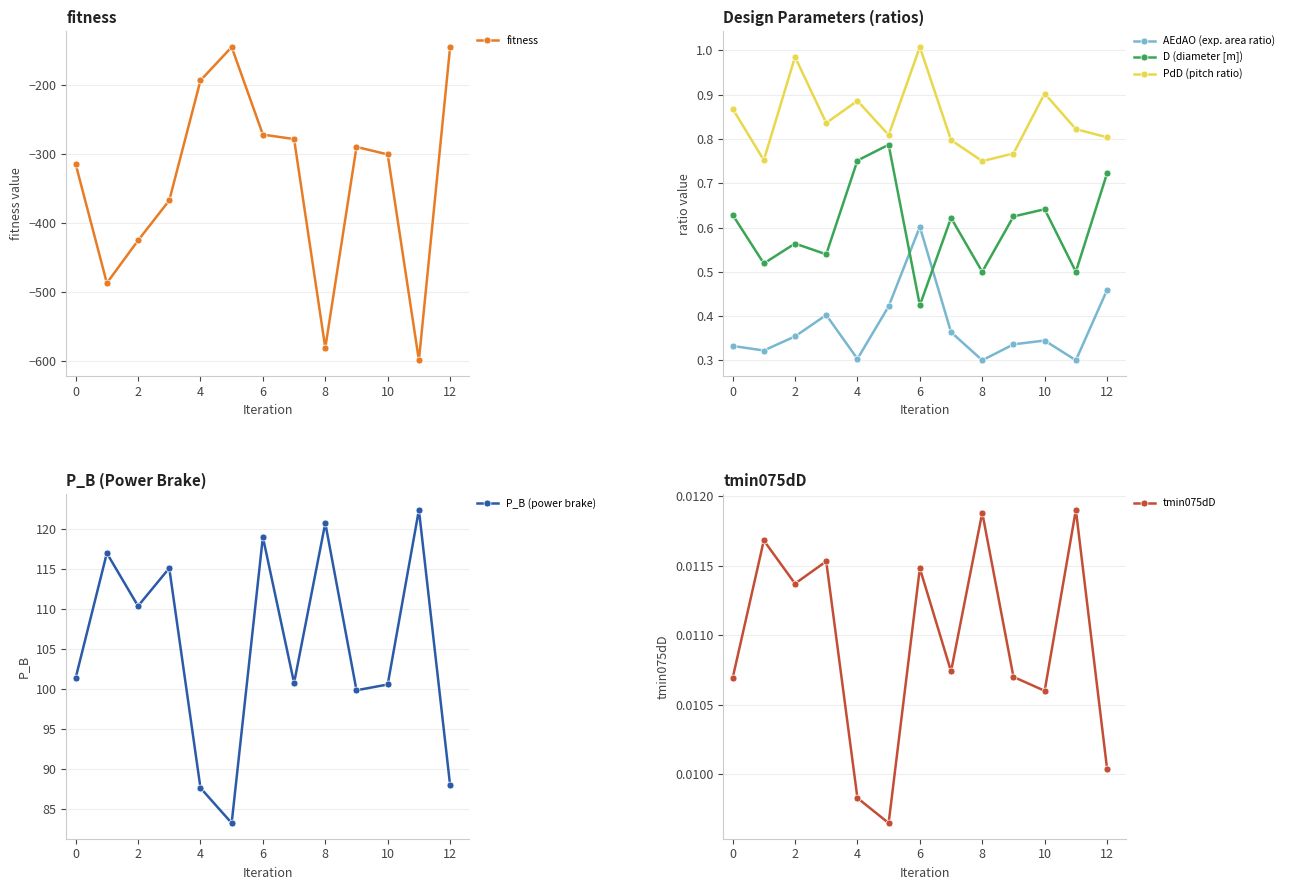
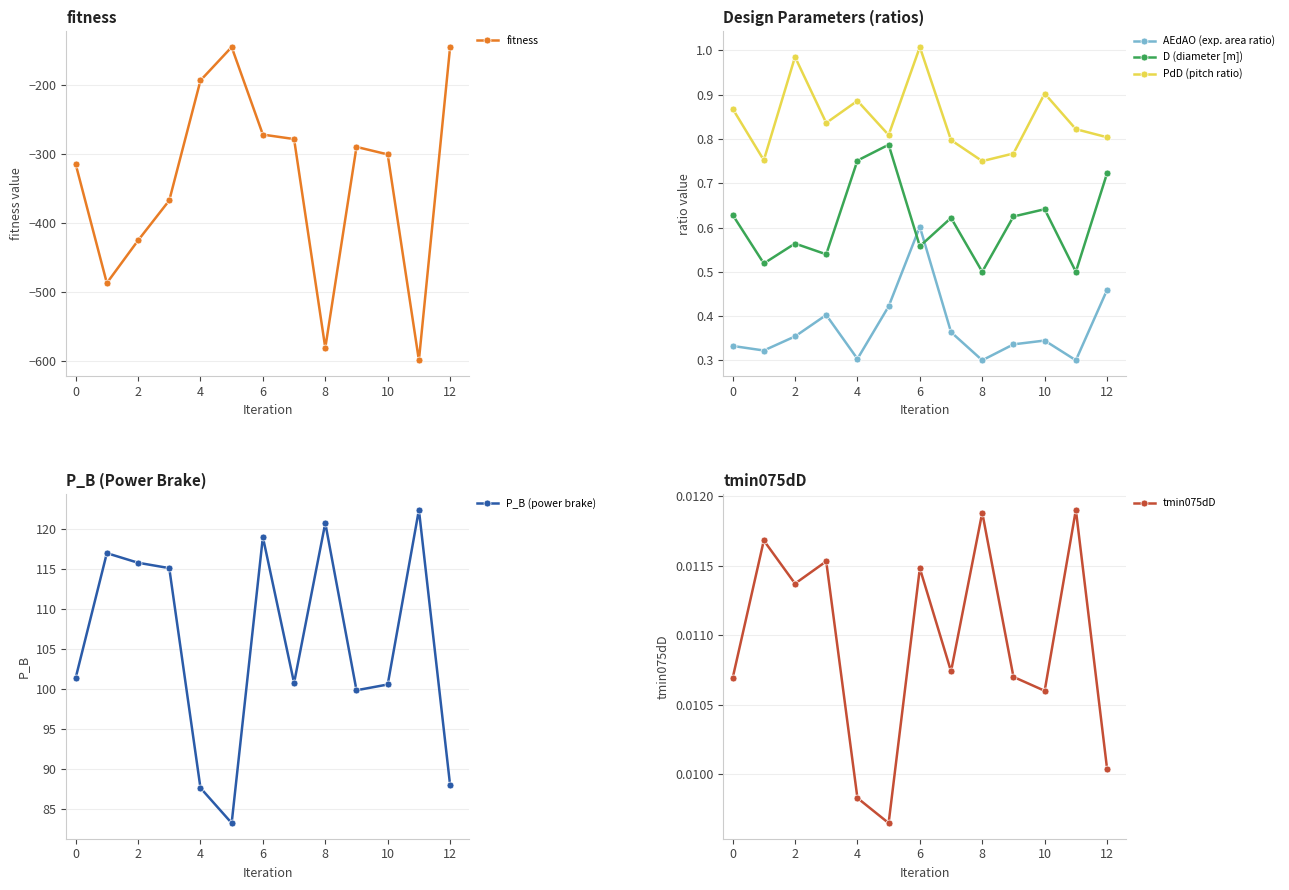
Design Parameters (ratios), D (diameter [m]), 6: 0.42 -> 0.56
P_B (Power Brake), 2: 110 -> 116
